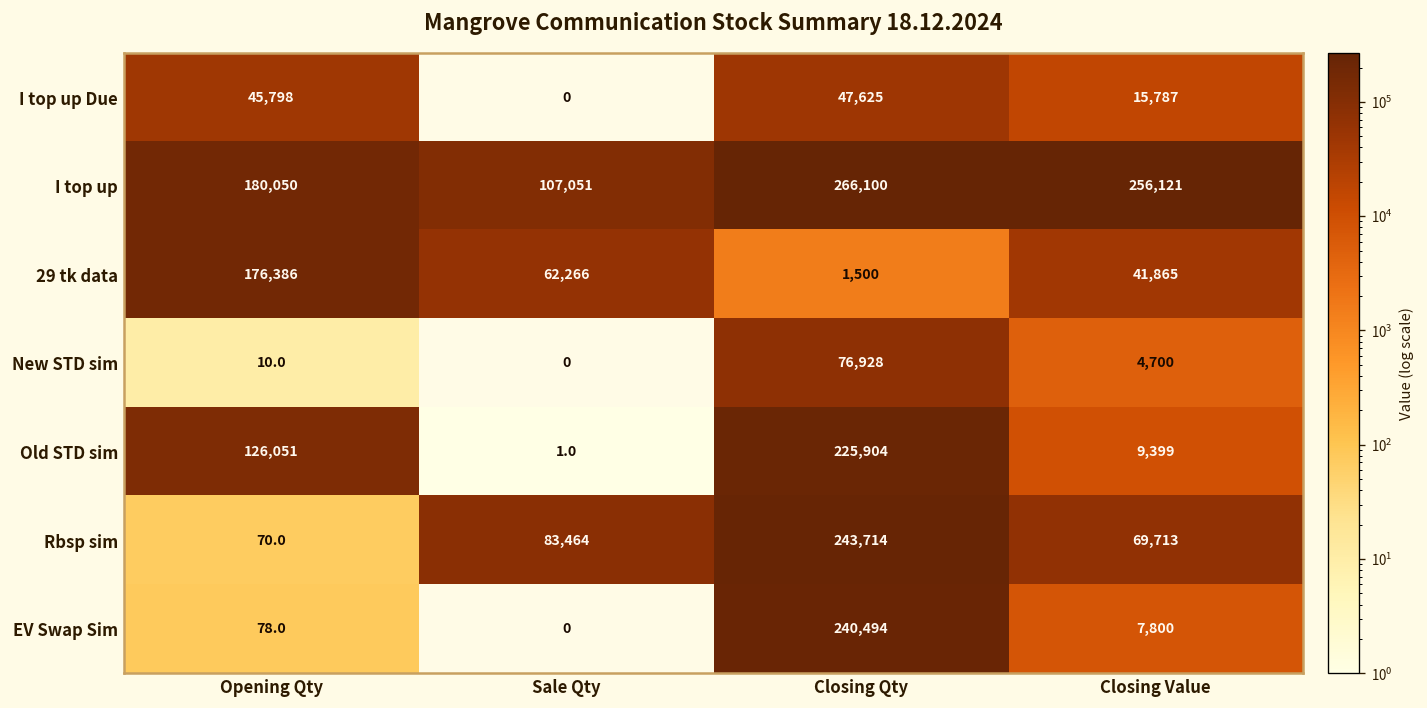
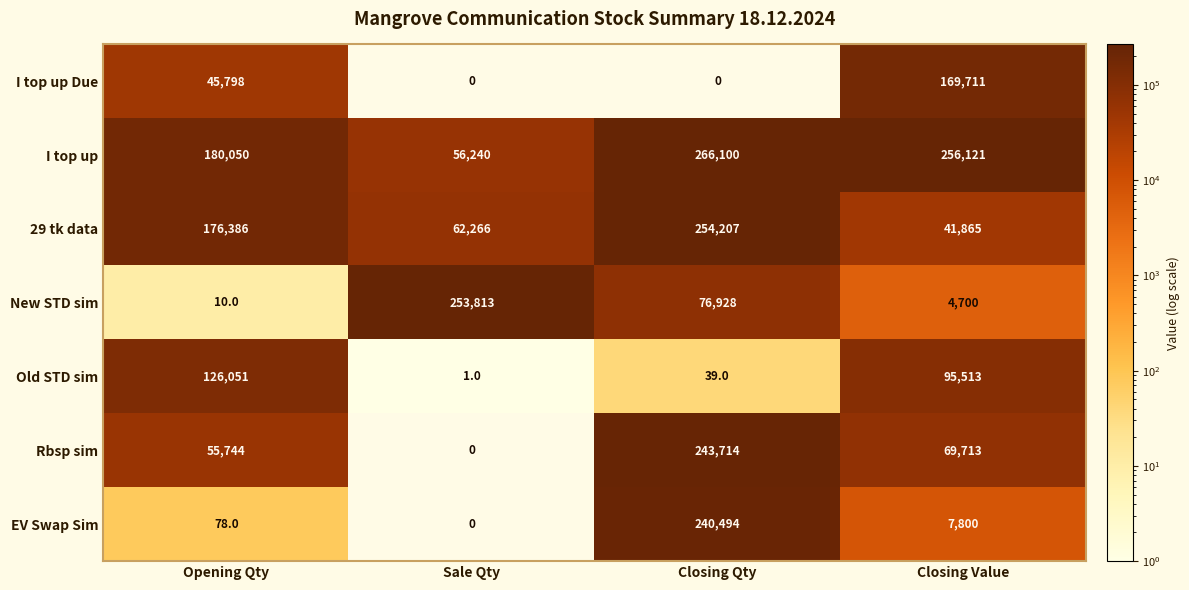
I top up Due, Closing Qty: 47,625 -> 0
I top up Due, Closing Value: 15,787 -> 169,711
I top up, Sale Qty: 107,051 -> 56,240
29 tk data, Closing Qty: 1,500 -> 254,207
New STD sim, Sale Qty: 0 -> 253,813
Old STD sim, Closing Qty: 225,904 -> 39.0
Old STD sim, Closing Value: 9,399 -> 95,513
Rbsp sim, Opening Qty: 70.0 -> 55,744
Rbsp sim, Sale Qty: 83,464 -> 0
